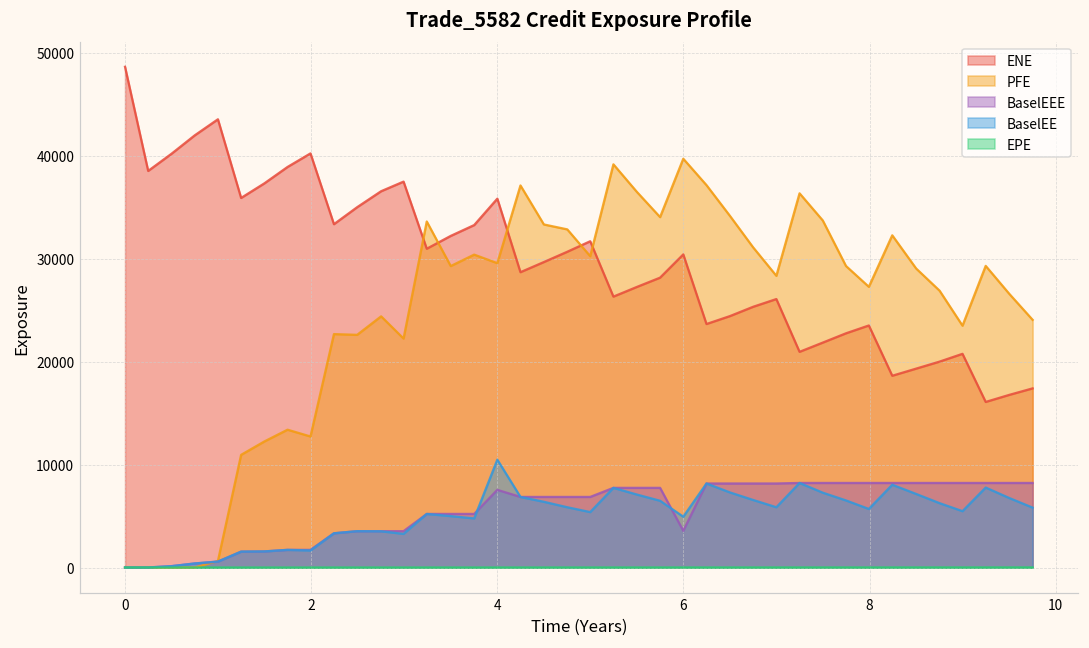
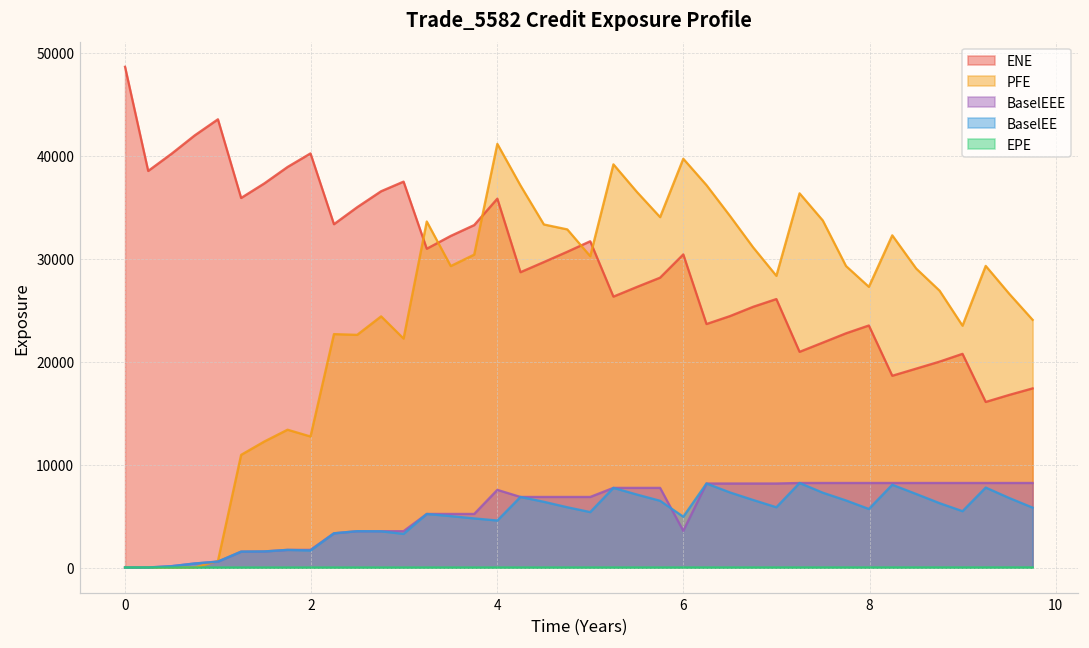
PFE, 4: 30000 -> 41000
BaselEE, 4: 10000 -> 5000
